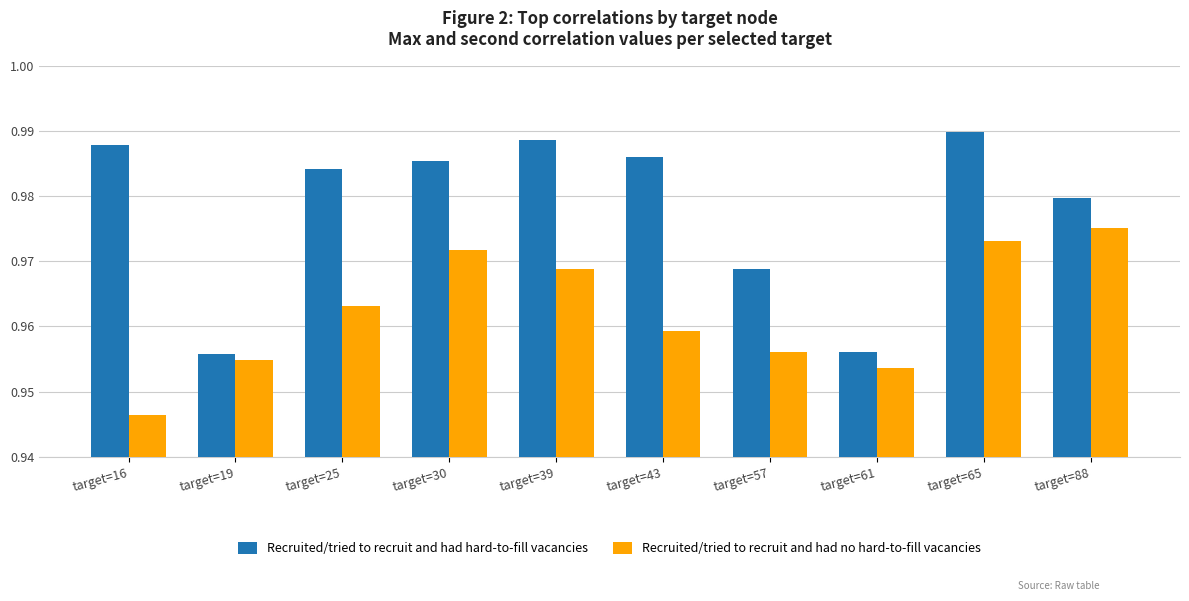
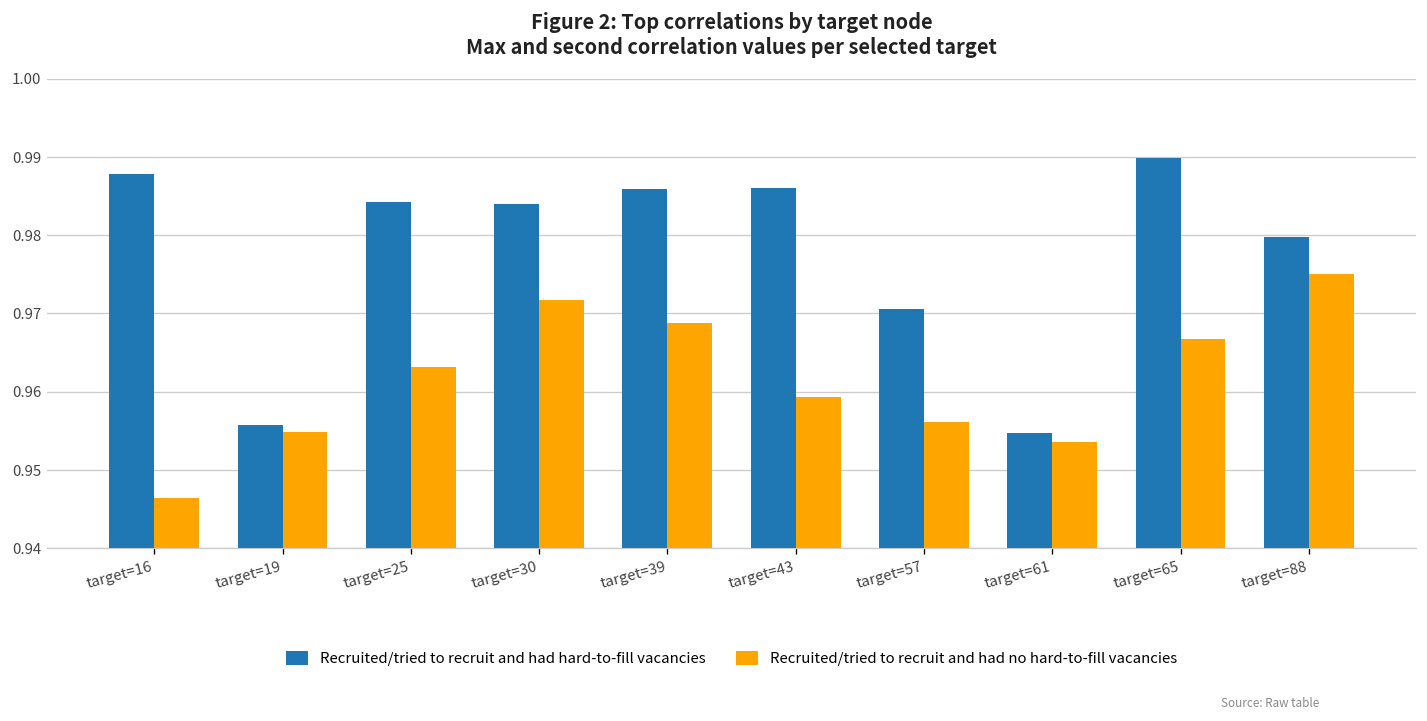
Recruited/tried to recruit and had hard-to-fill vacancies, target=30: 0.985 -> 0.984
Recruited/tried to recruit and had hard-to-fill vacancies, target=39: 0.989 -> 0.986
Recruited/tried to recruit and had hard-to-fill vacancies, target=57: 0.969 -> 0.971
Recruited/tried to recruit and had hard-to-fill vacancies, target=61: 0.956 -> 0.955
Recruited/tried to recruit and had no hard-to-fill vacancies, target=65: 0.973 -> 0.967
